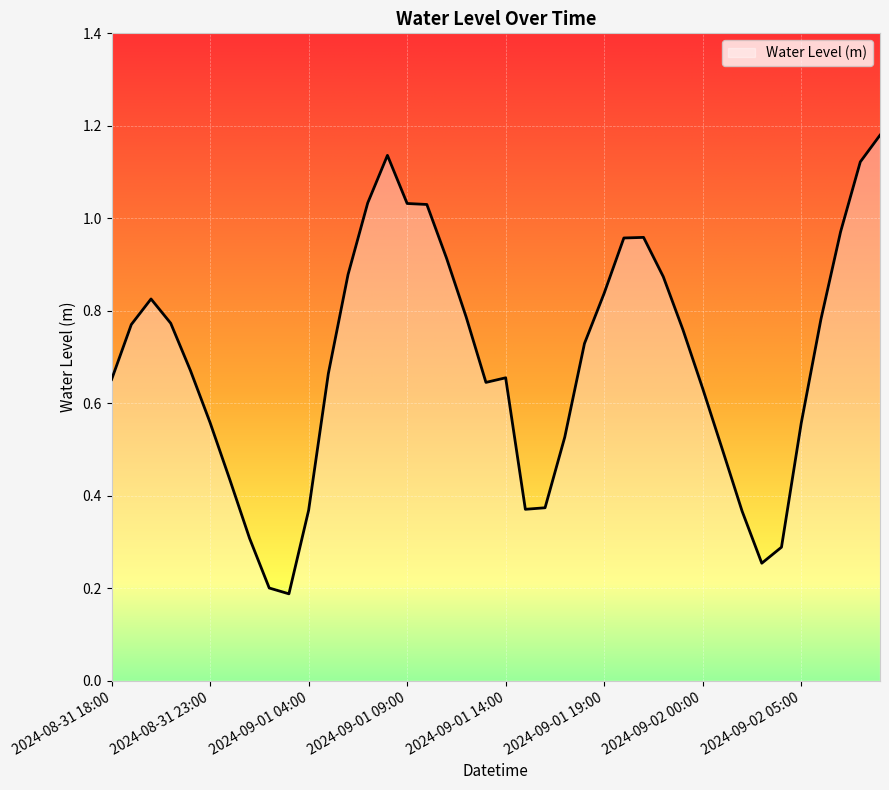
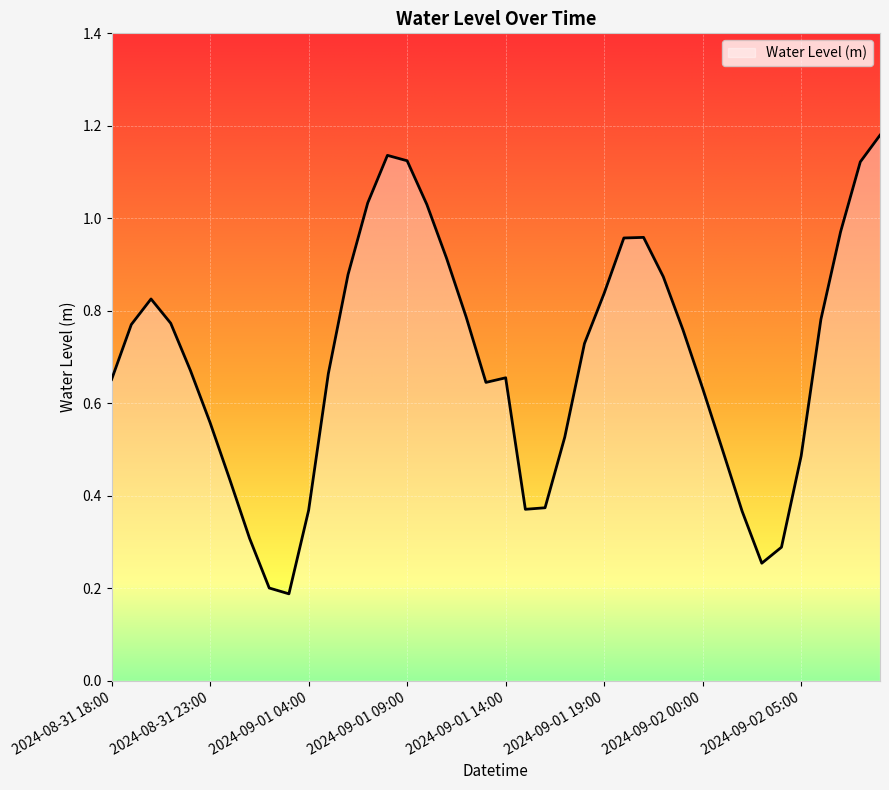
2024-09-01 09:00: 1.03 -> 1.12
2024-09-02 05:00: 0.56 -> 0.49
